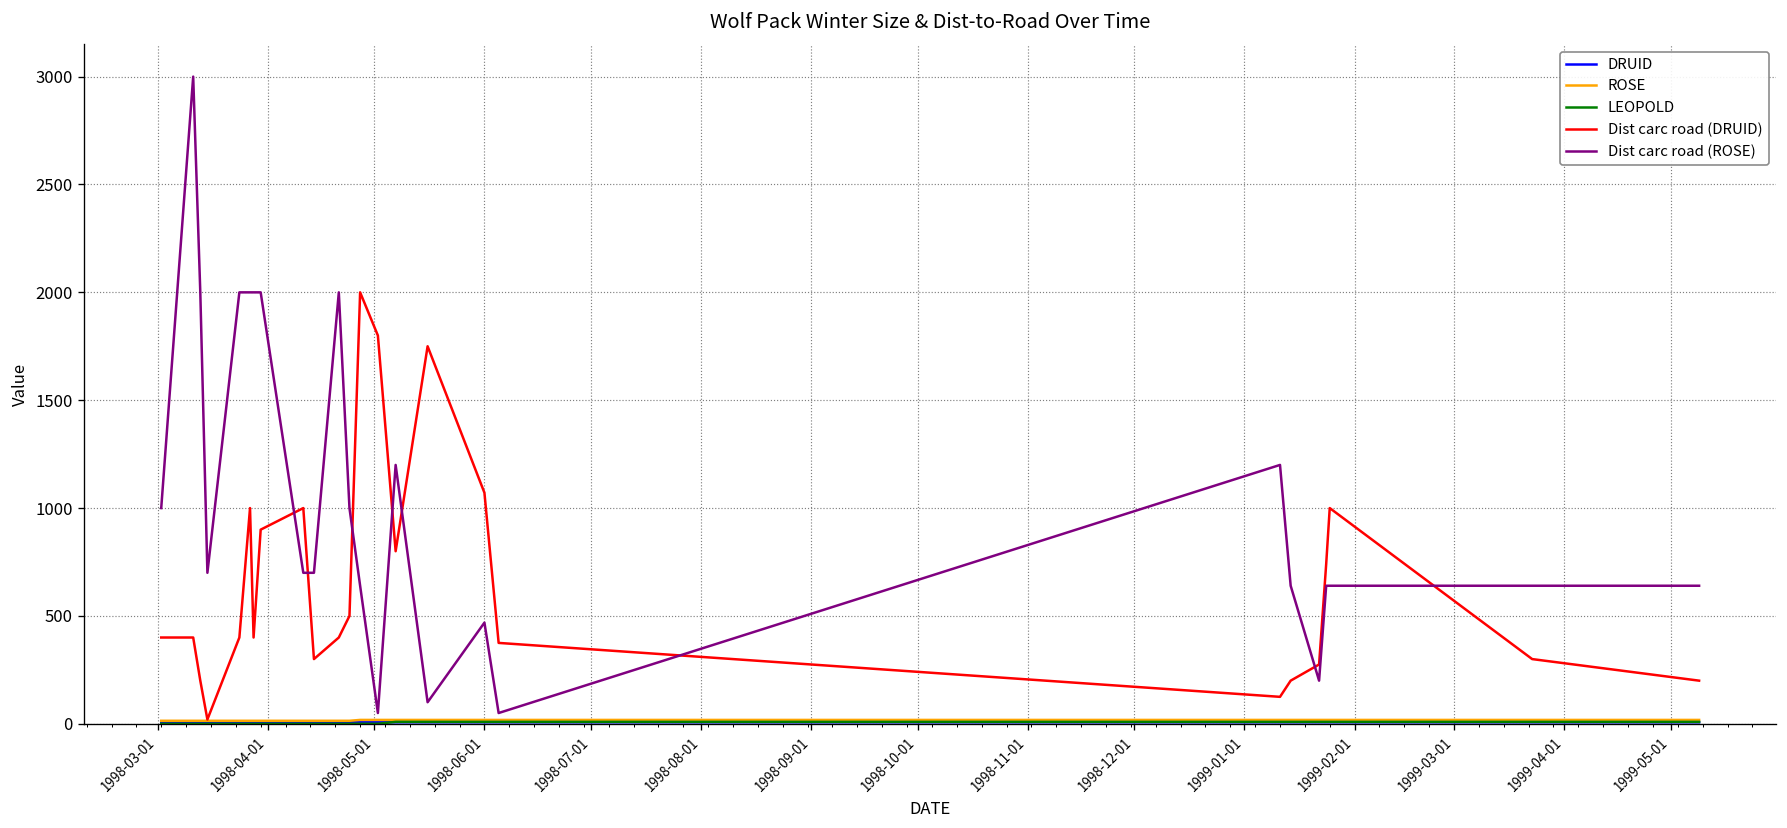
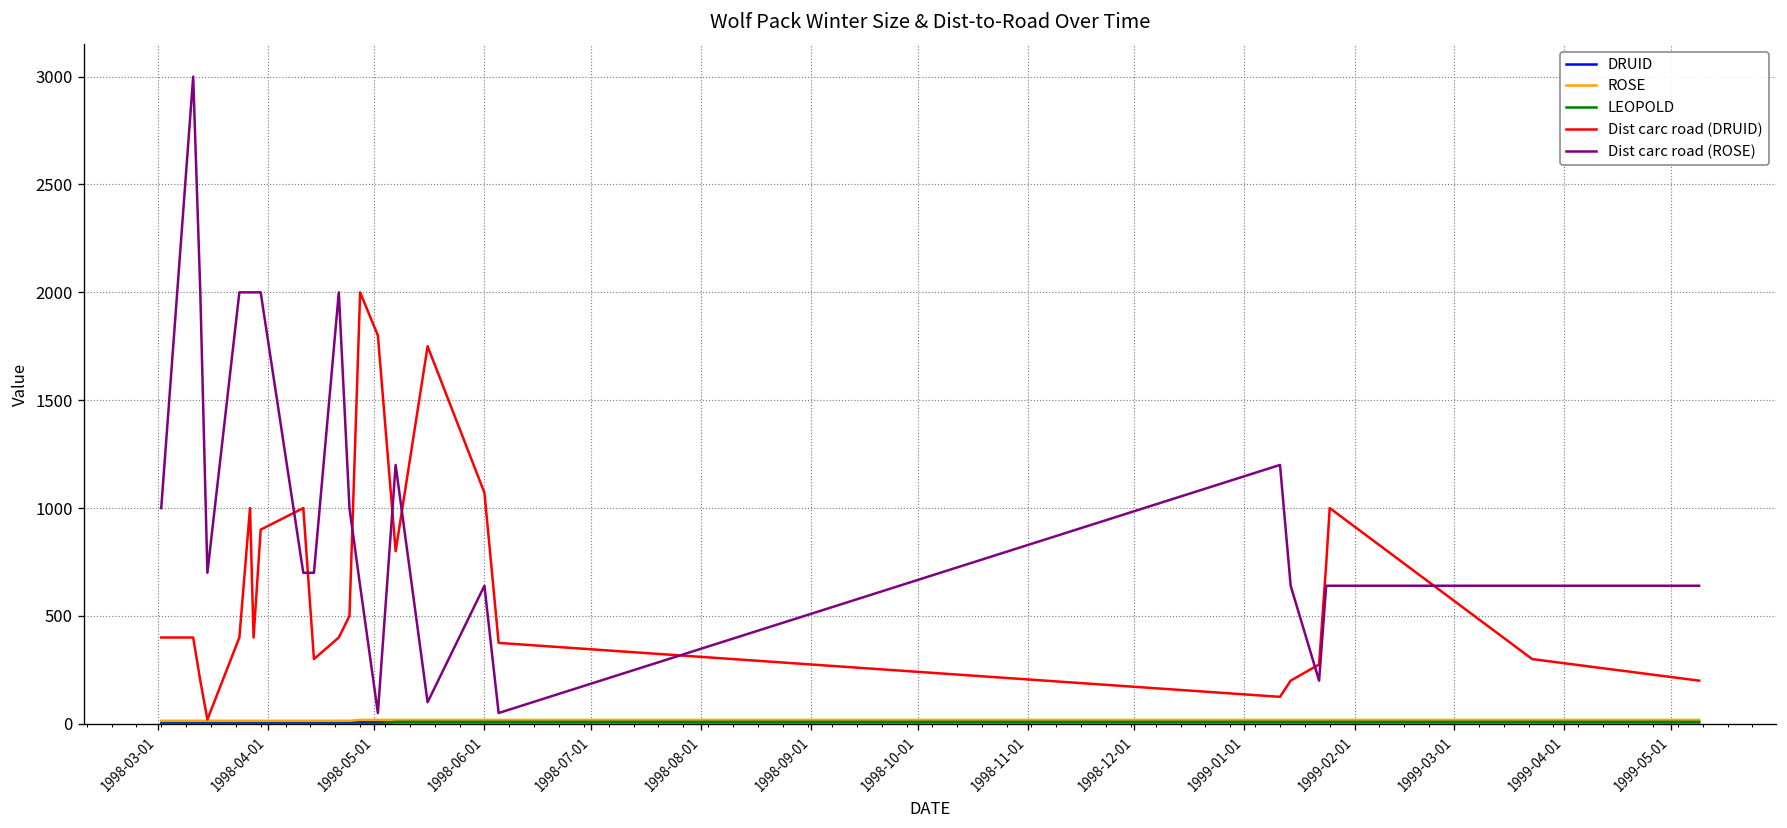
Dist carc road (ROSE), 1998-06-01: 470 -> 640
